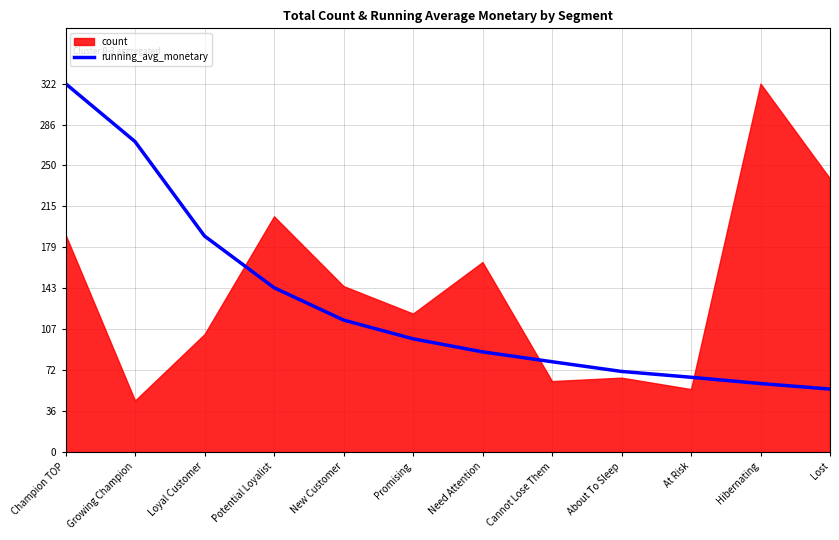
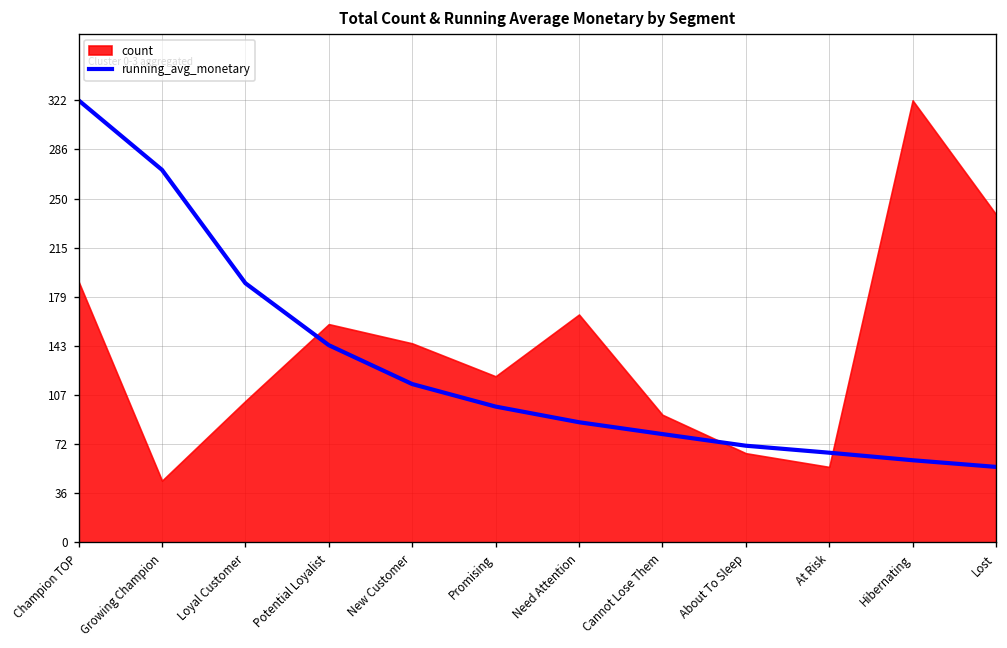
count, Potential Loyalist: 206 -> 159
count, Cannot Lose Them: 62 -> 93
